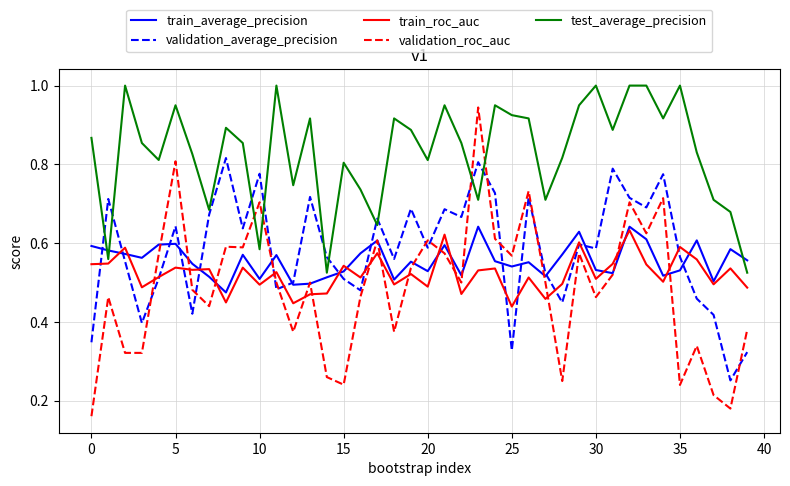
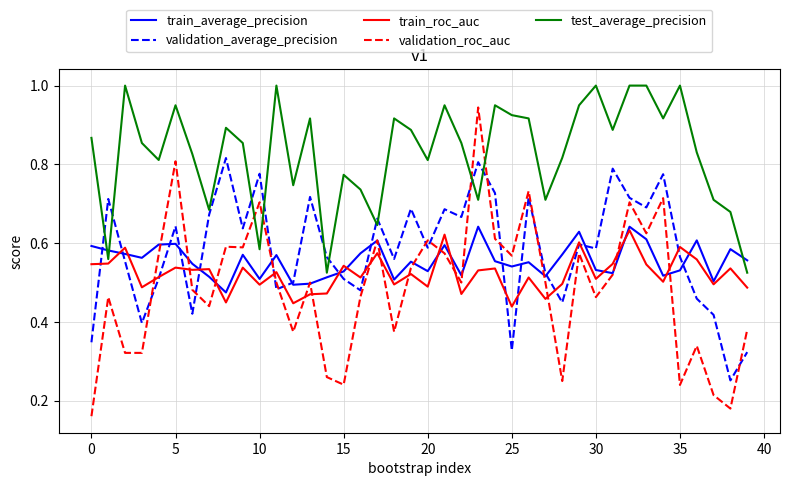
test_average_precision, 15: 0.80 -> 0.77
